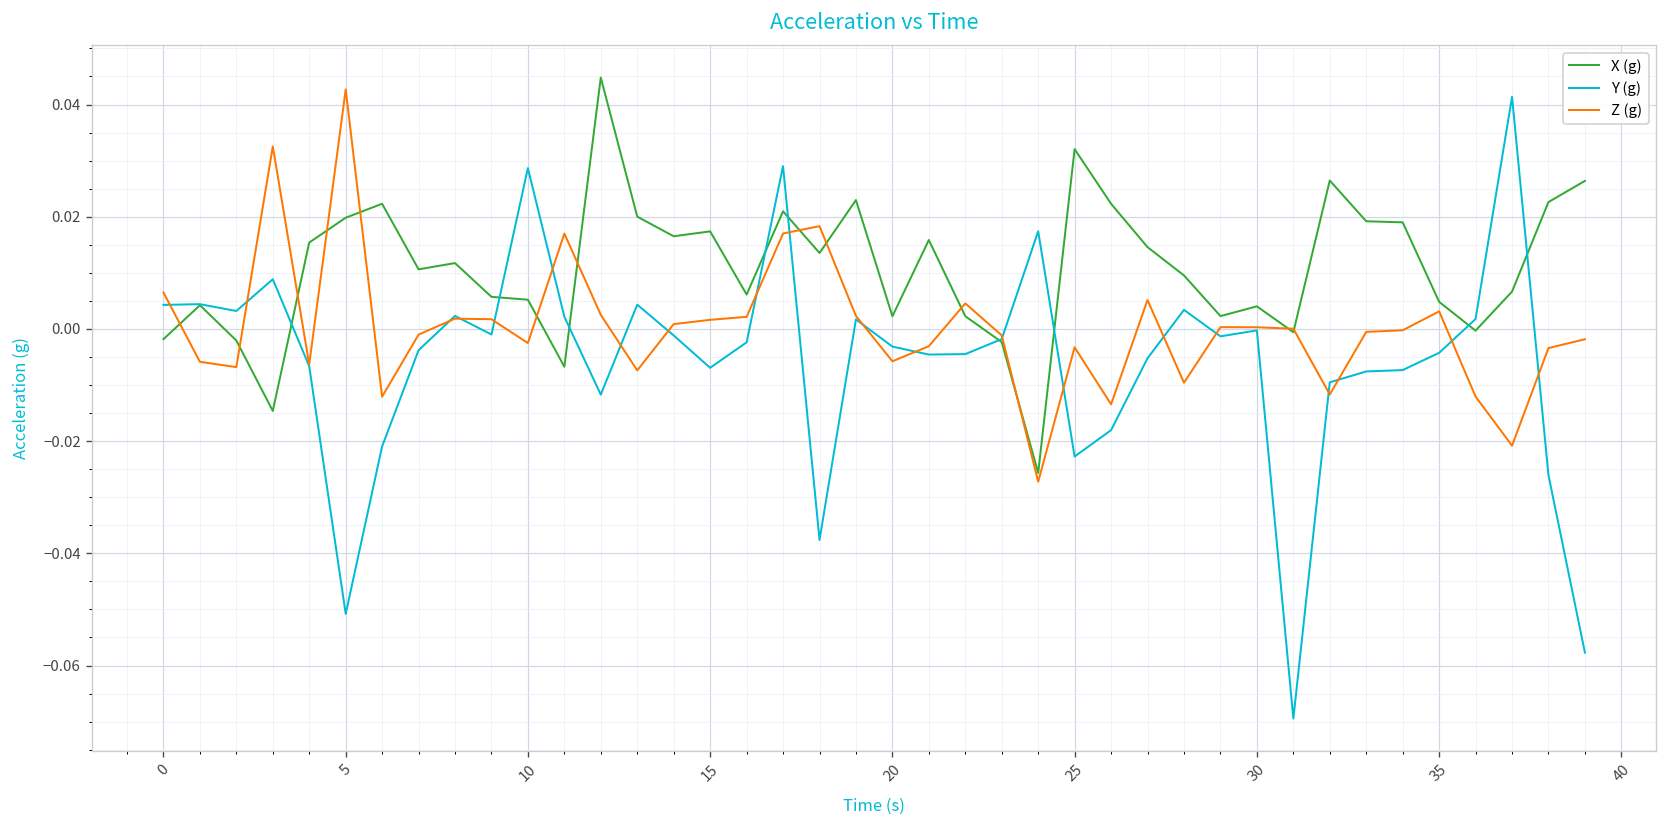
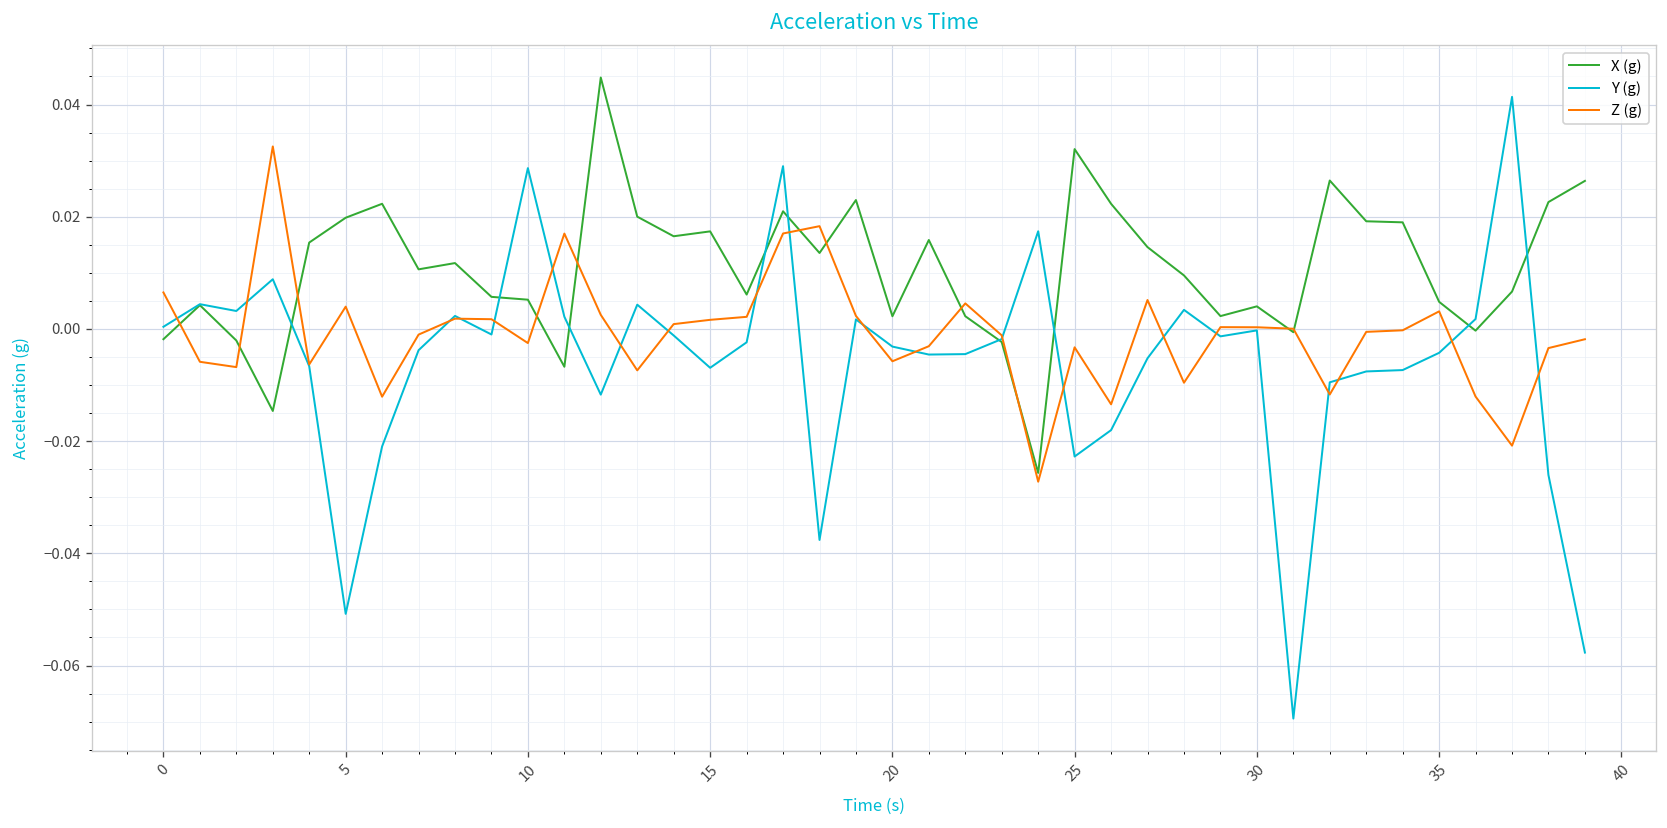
Y (g), 0: 0.004 -> 0.000
Z (g), 5: 0.043 -> 0.004
